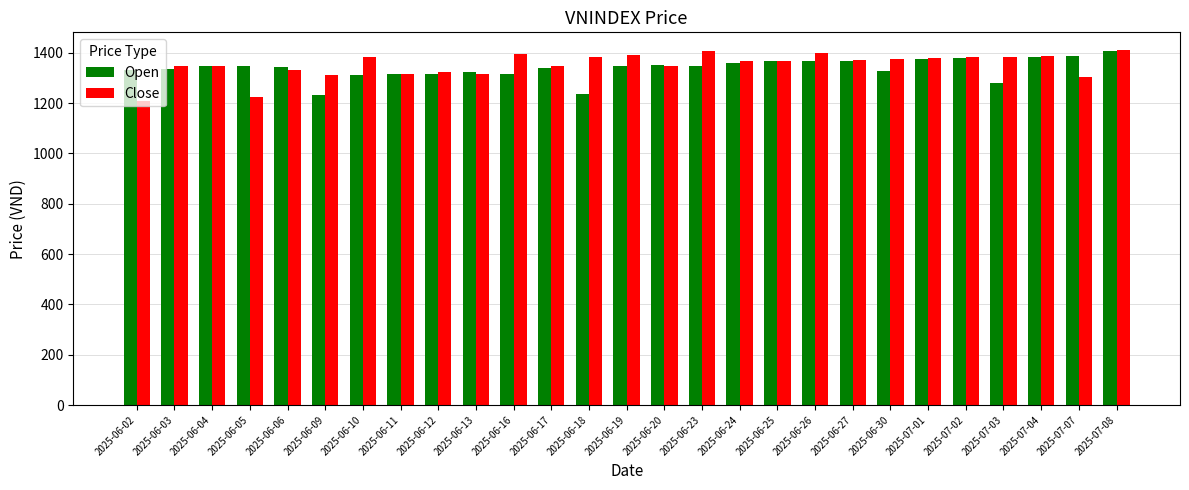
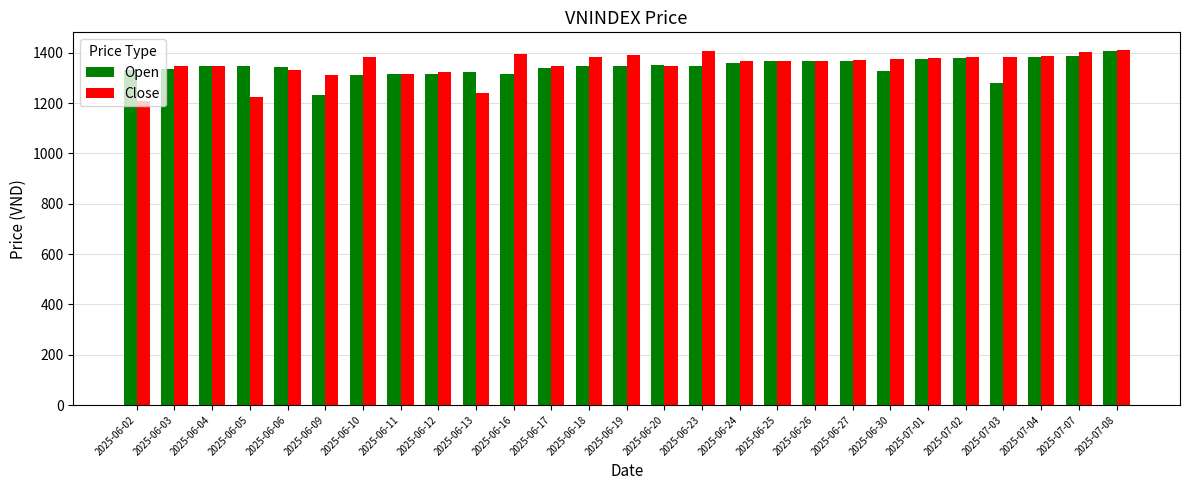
Close, 2025-06-13: 1320 -> 1240
Open, 2025-06-18: 1240 -> 1350
Close, 2025-06-26: 1400 -> 1370
Close, 2025-07-07: 1310 -> 1400
